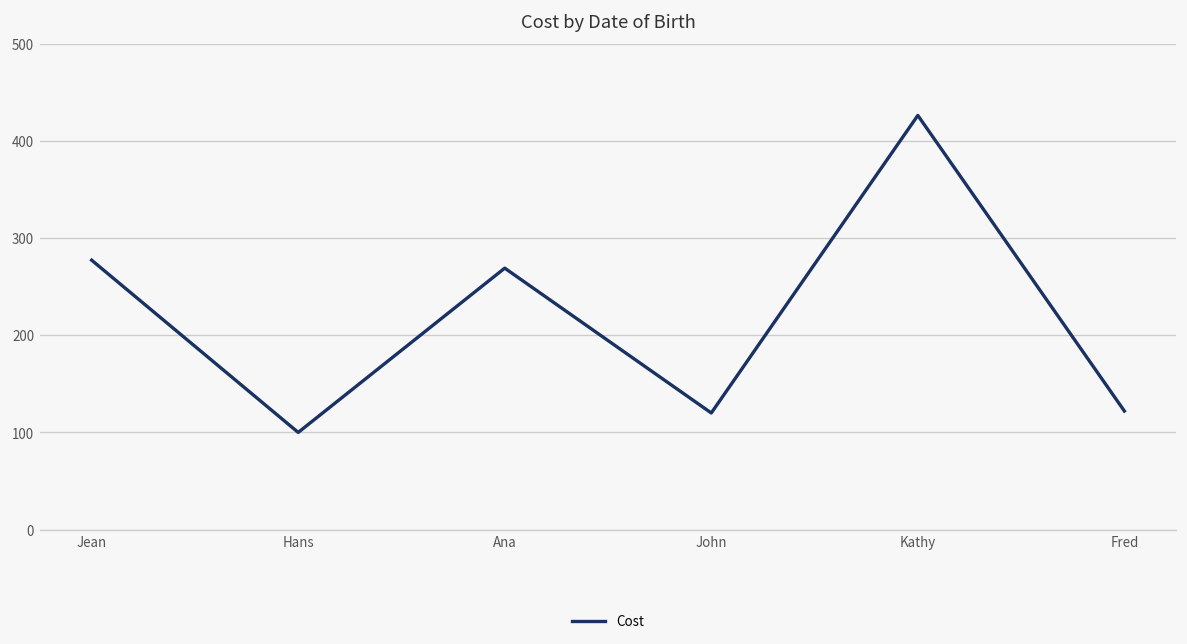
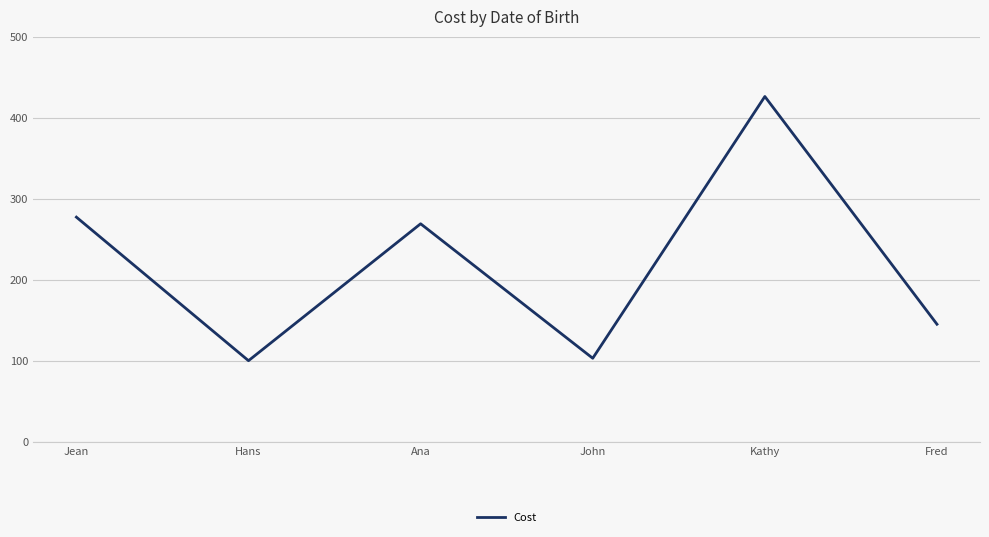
John: 120 -> 100
Fred: 120 -> 150
